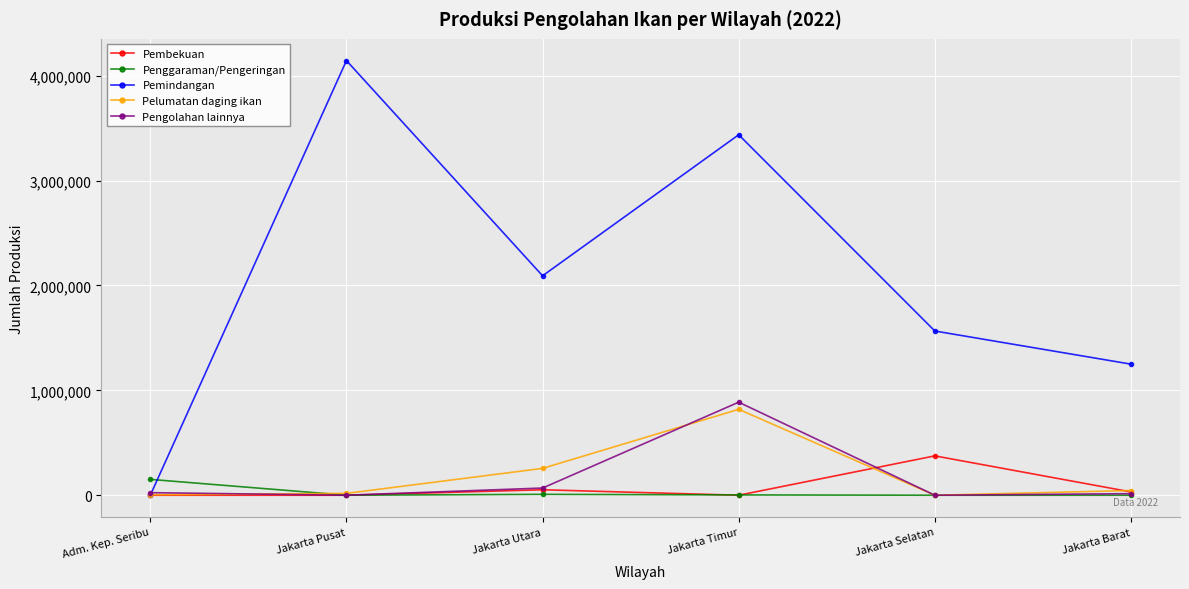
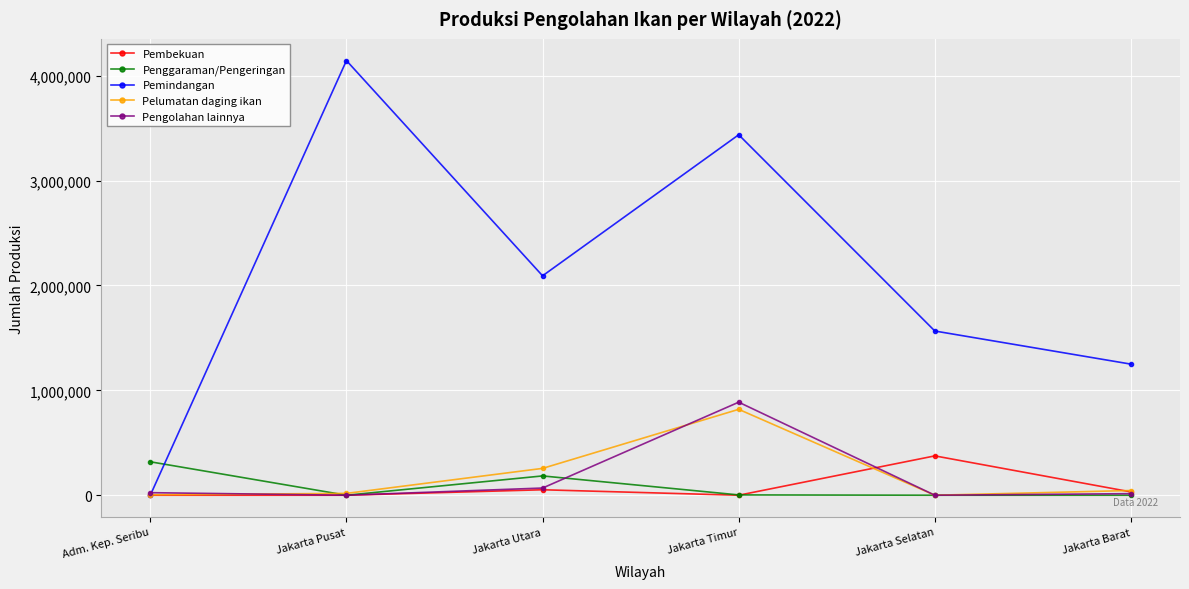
Penggaraman/Pengeringan, Adm. Kep. Seribu: 150,000 -> 320,000
Penggaraman/Pengeringan, Jakarta Utara: 10,000 -> 180,000
